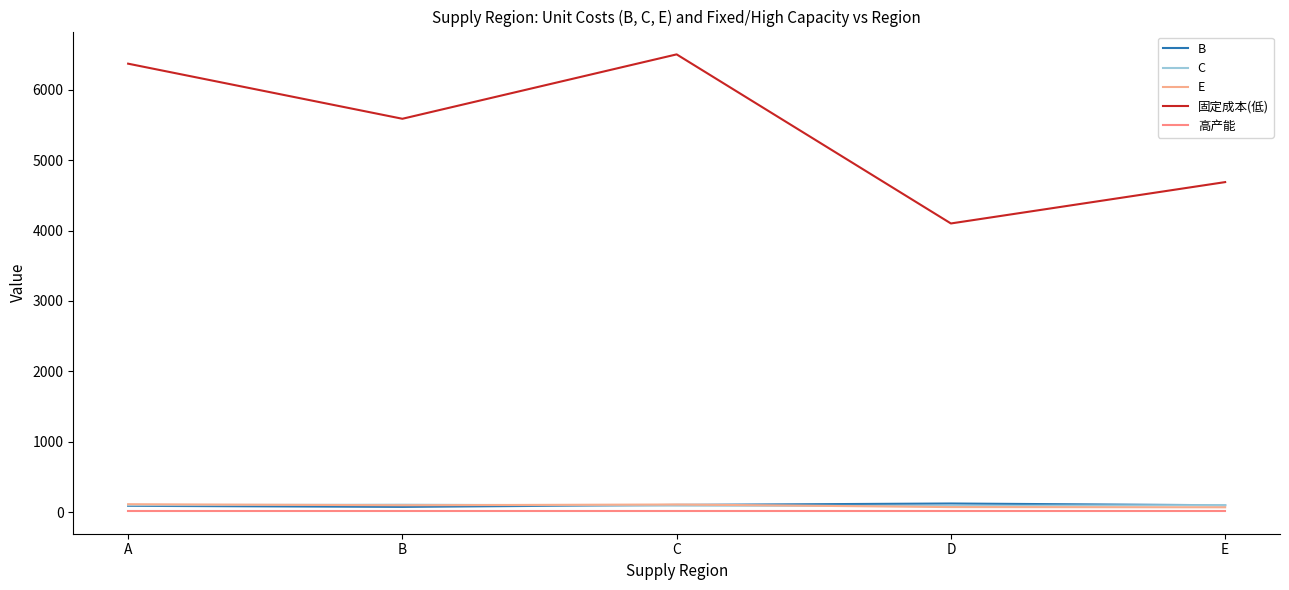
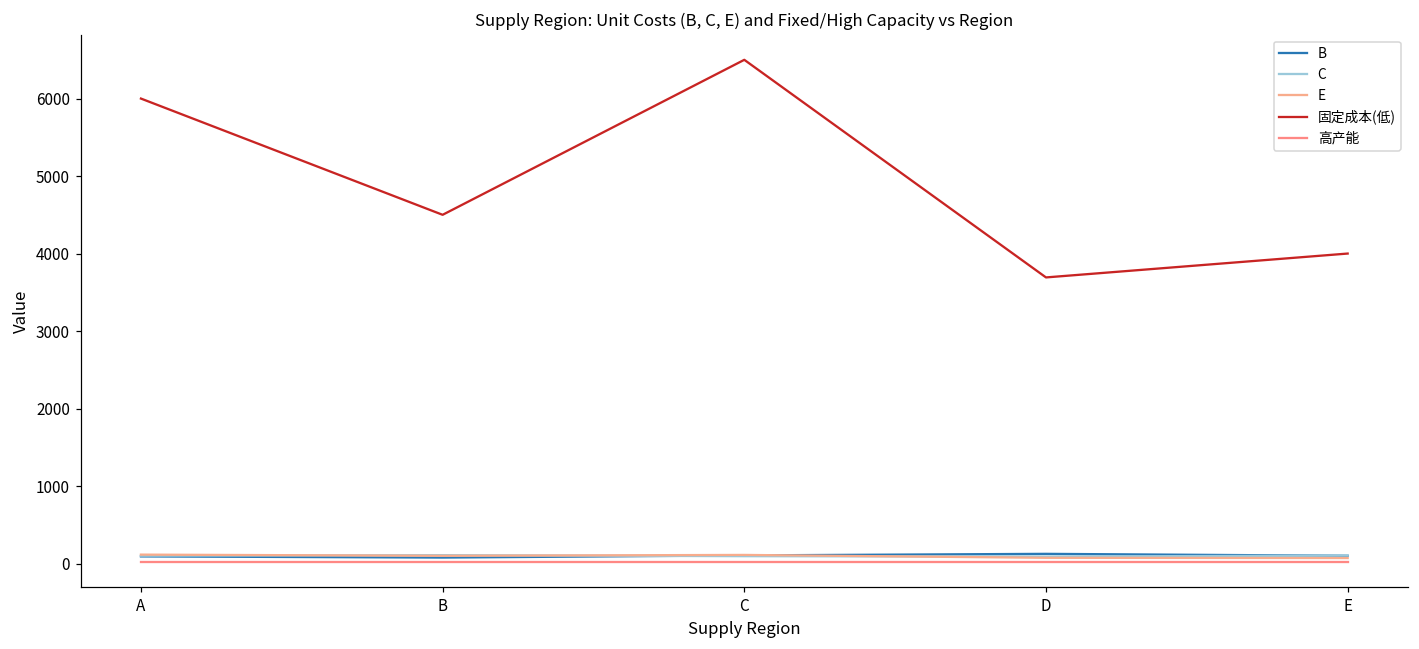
固定成本(低), A: 6400 -> 6000
固定成本(低), B: 5600 -> 4500
固定成本(低), D: 4100 -> 3700
固定成本(低), E: 4700 -> 4000
